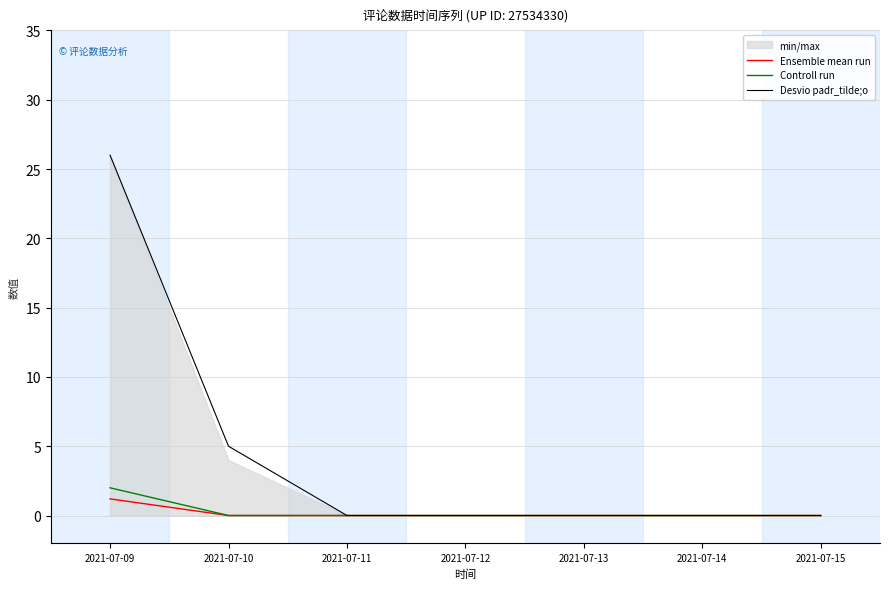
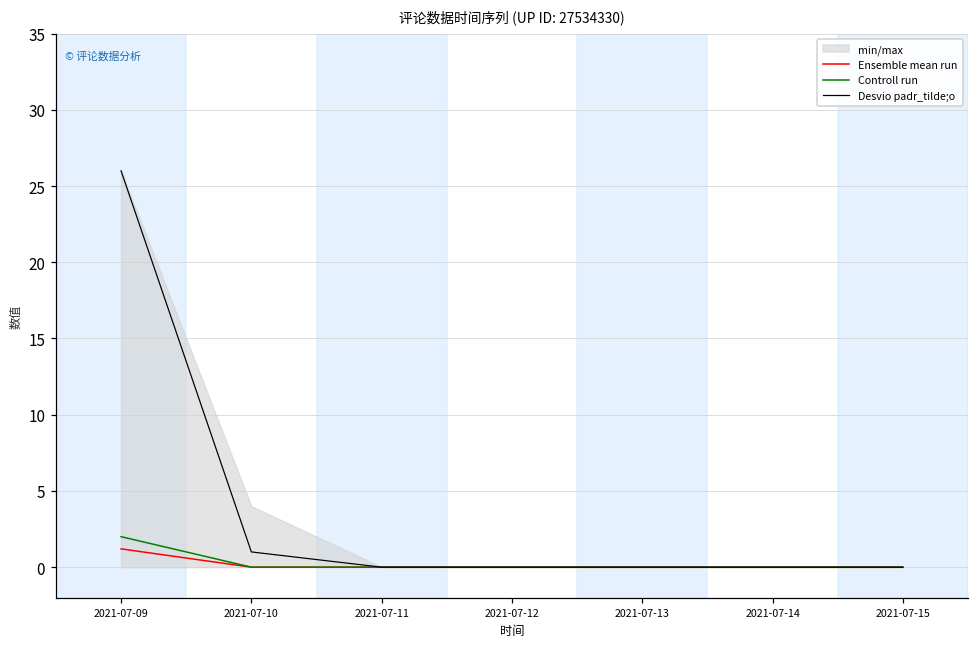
Desvio padr_tilde;o, 2021-07-10: 5 -> 1
